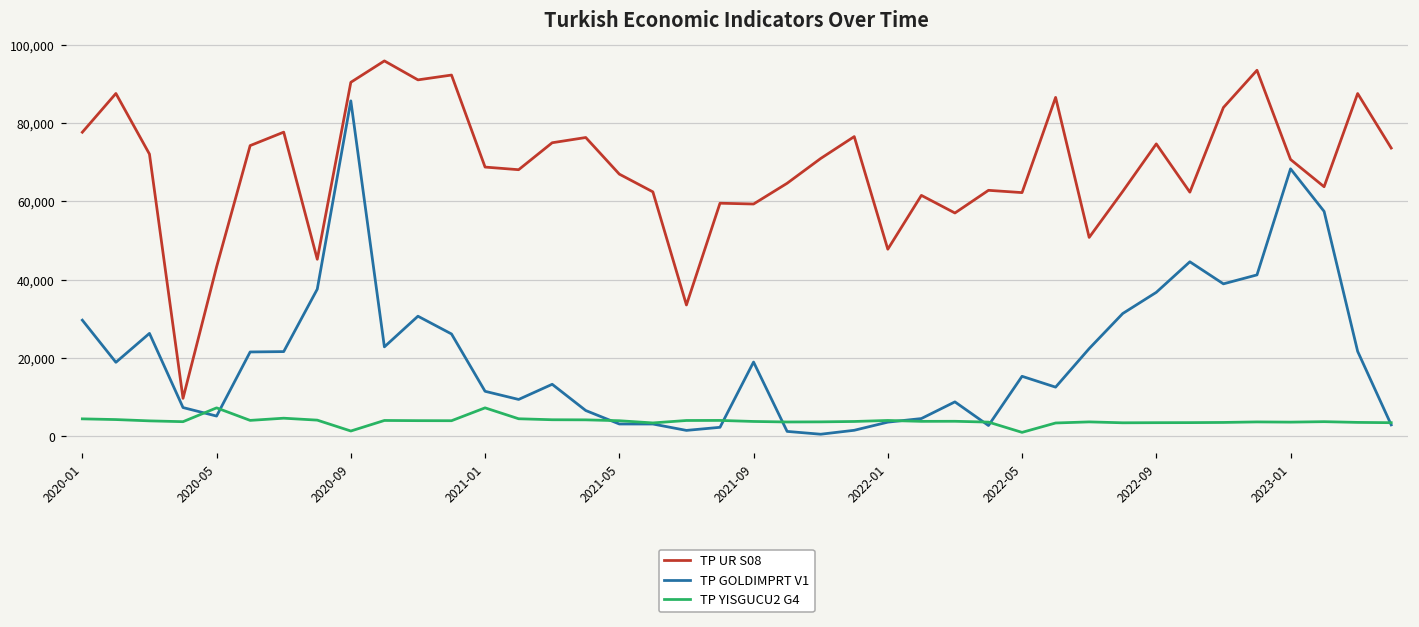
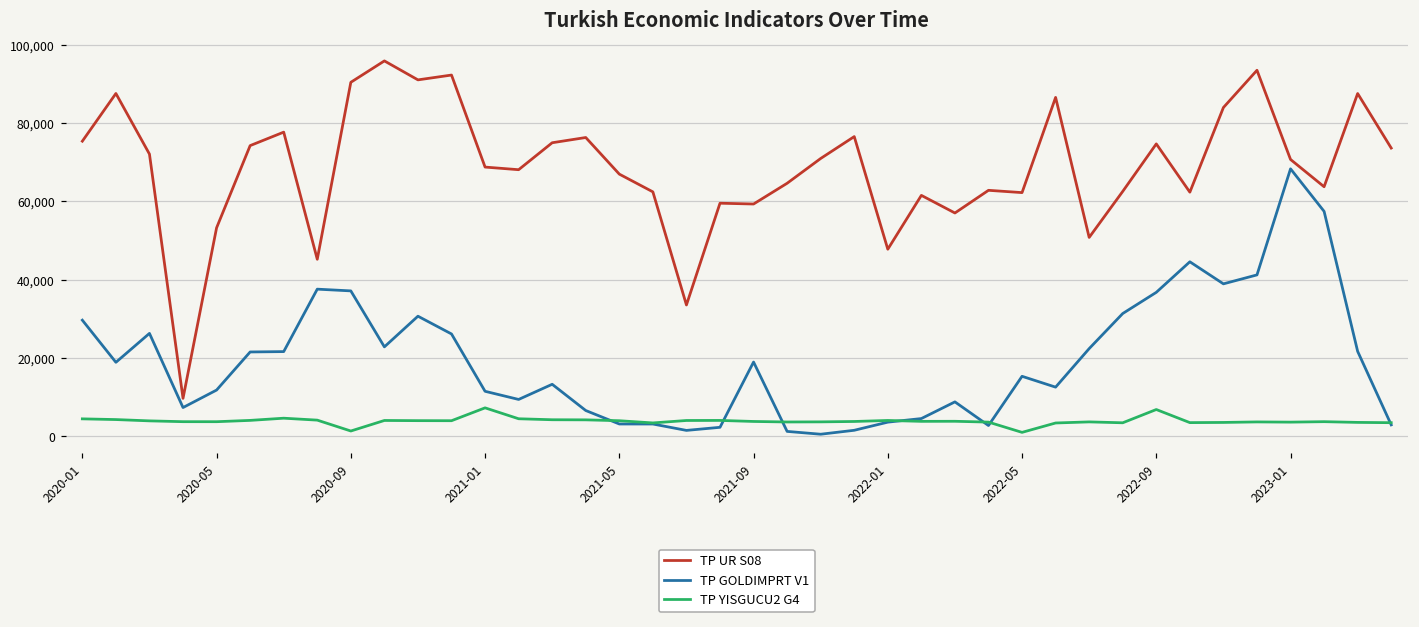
TP UR S08, 2020-01: 78,000 -> 75,000
TP UR S08, 2020-05: 43,000 -> 53,000
TP GOLDIMPRT V1, 2020-05: 5,000 -> 12,000
TP YISGUCU2 G4, 2020-05: 7,000 -> 4,000
TP GOLDIMPRT V1, 2020-09: 86,000 -> 37,000
TP YISGUCU2 G4, 2022-09: 3,000 -> 7,000
